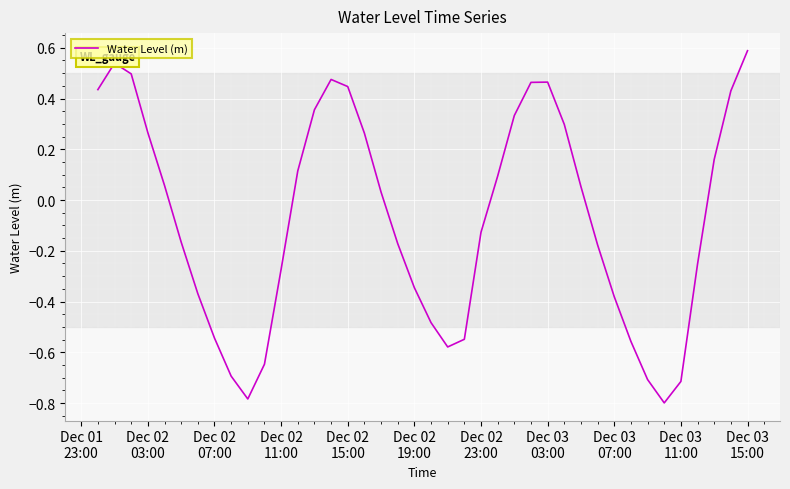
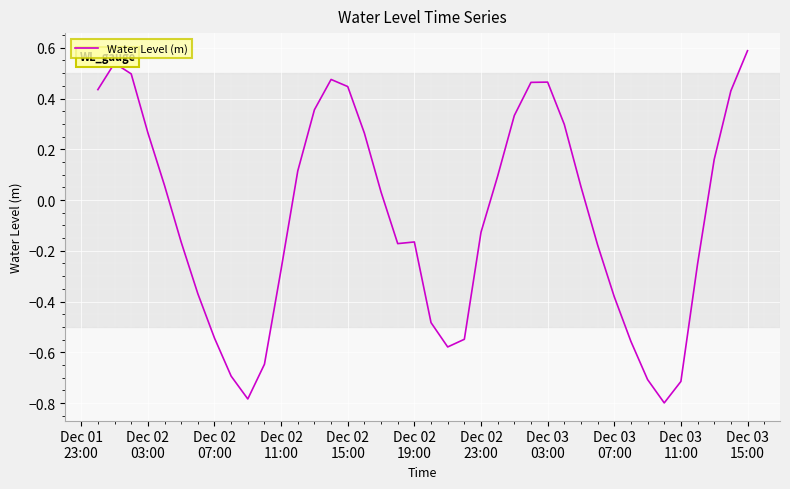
Dec 02 19:00: -0.35 -> -0.17
